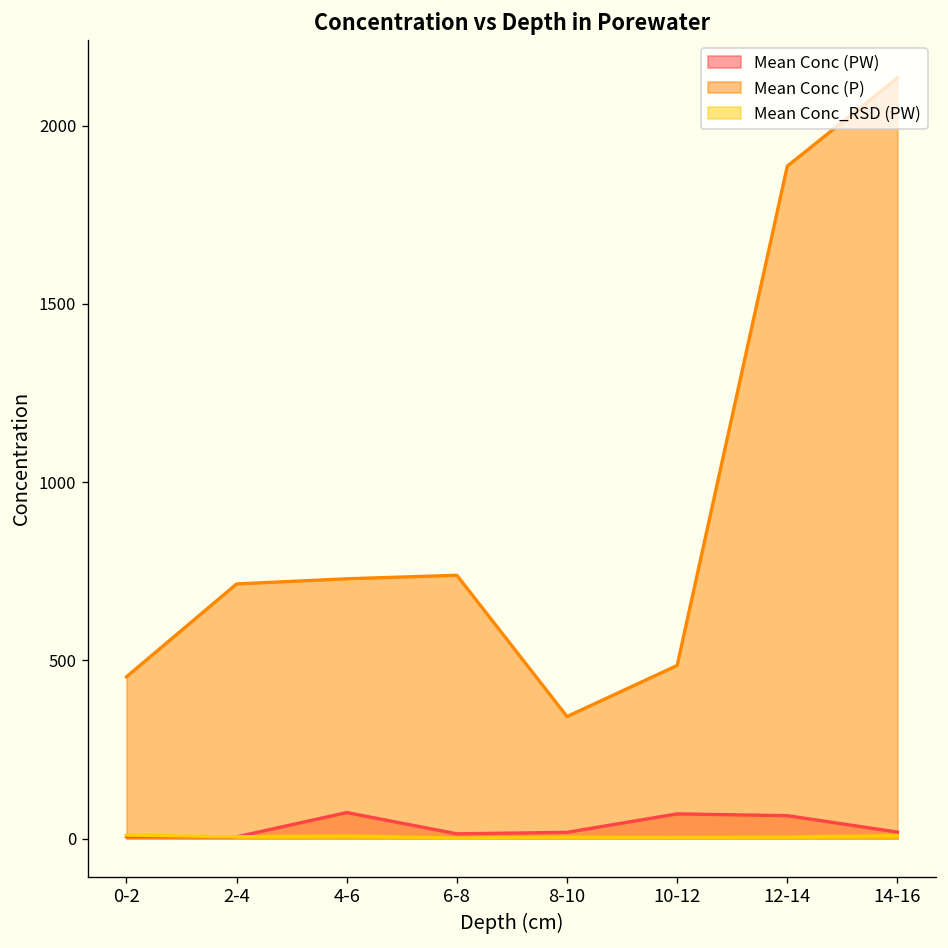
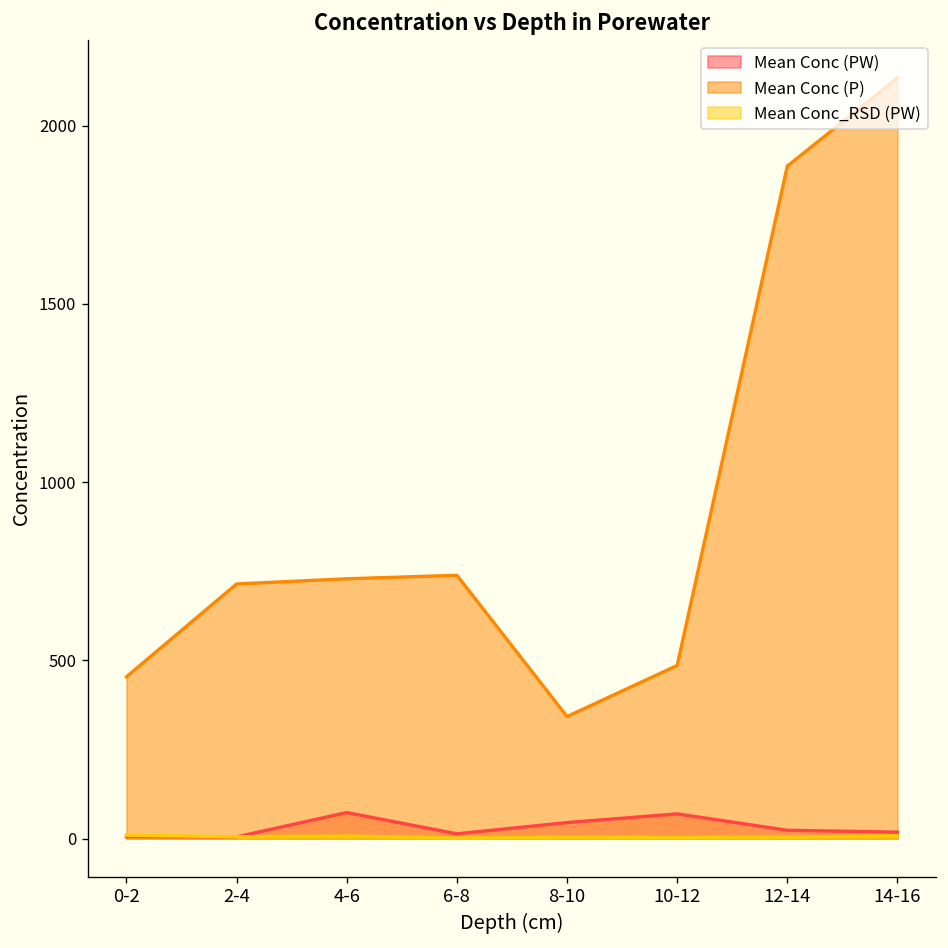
Mean Conc (PW), 8-10: 20 -> 40
Mean Conc (PW), 12-14: 60 -> 20
